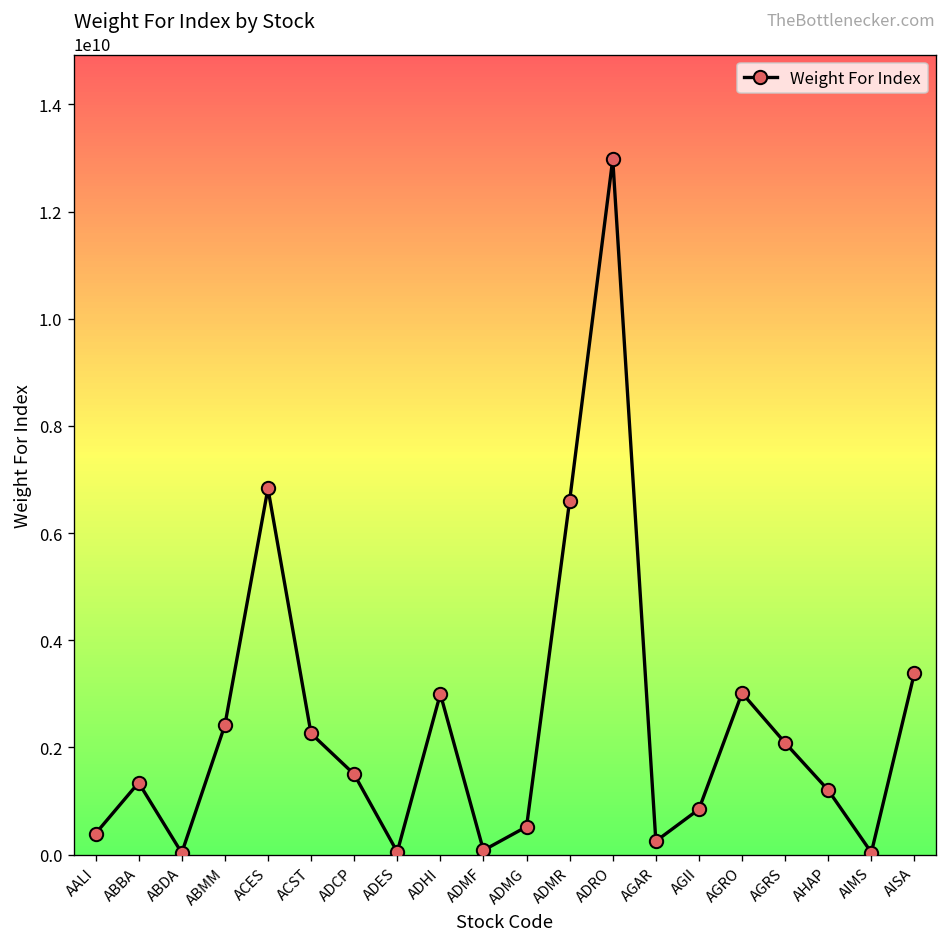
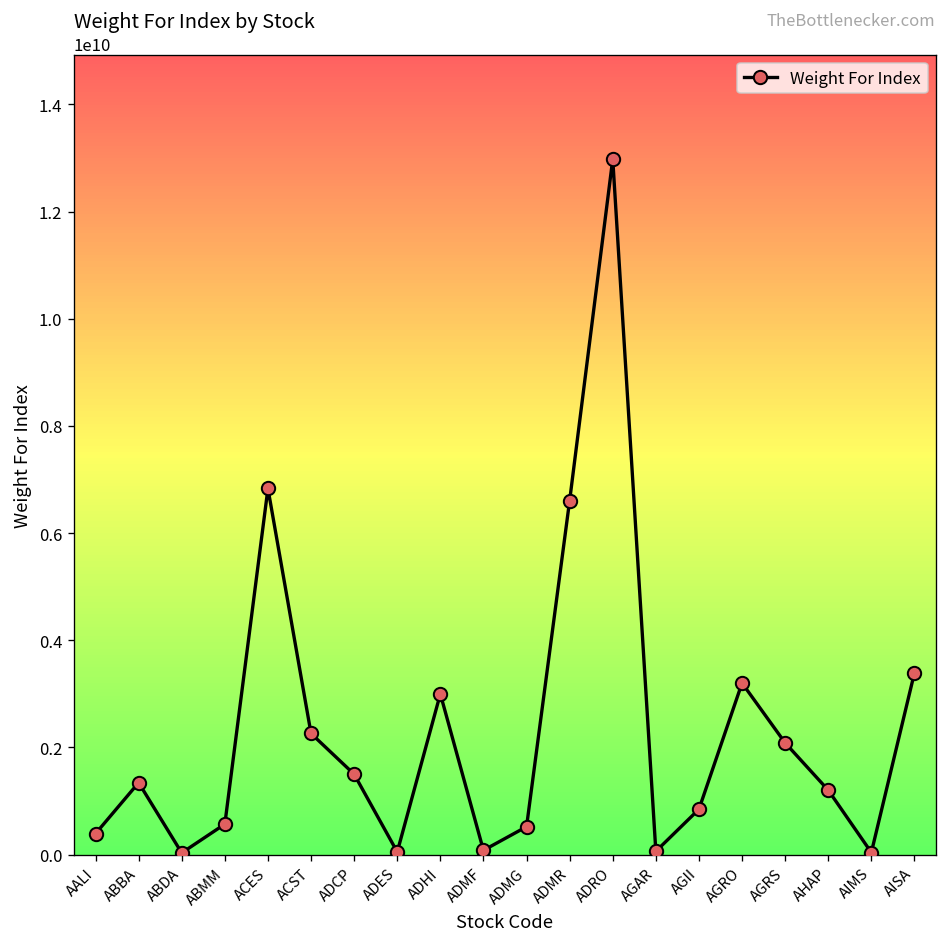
ABMM: 2400000000 -> 600000000
AGAR: 300000000 -> 100000000
AGRO: 3000000000 -> 3200000000
